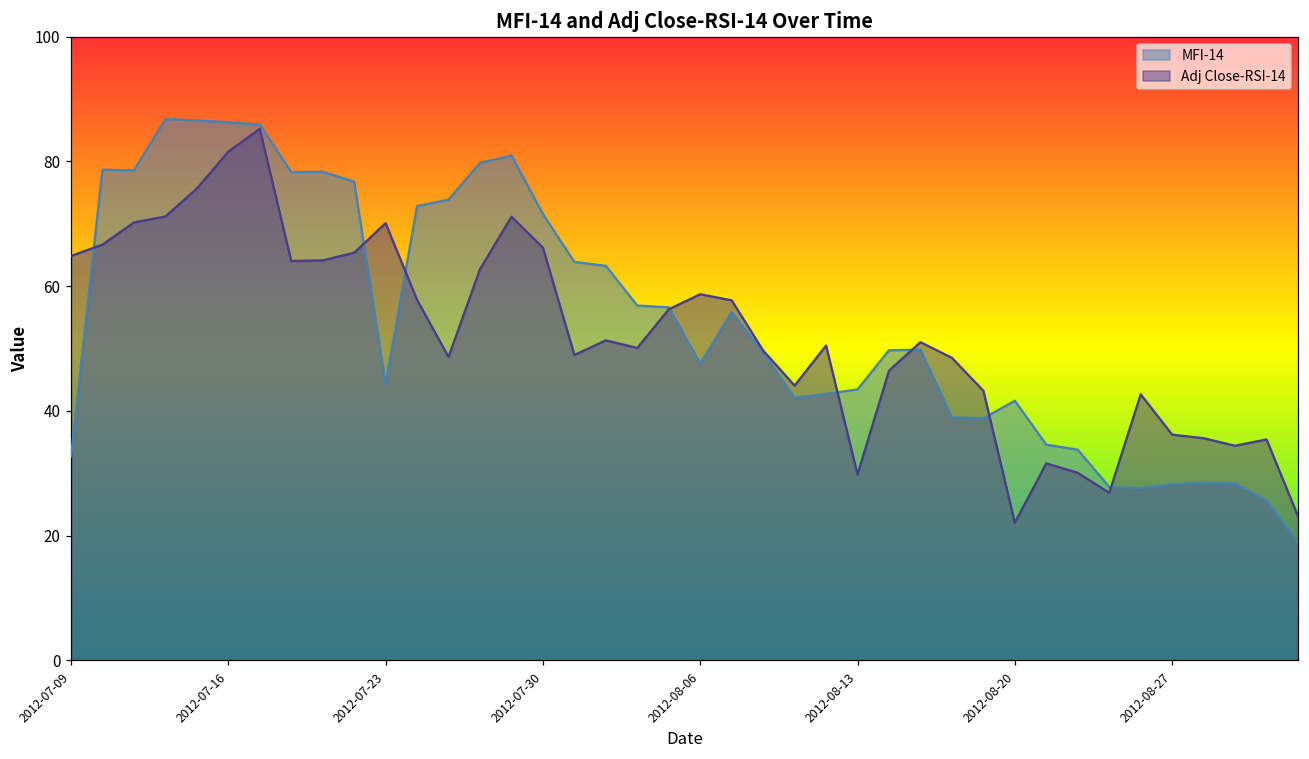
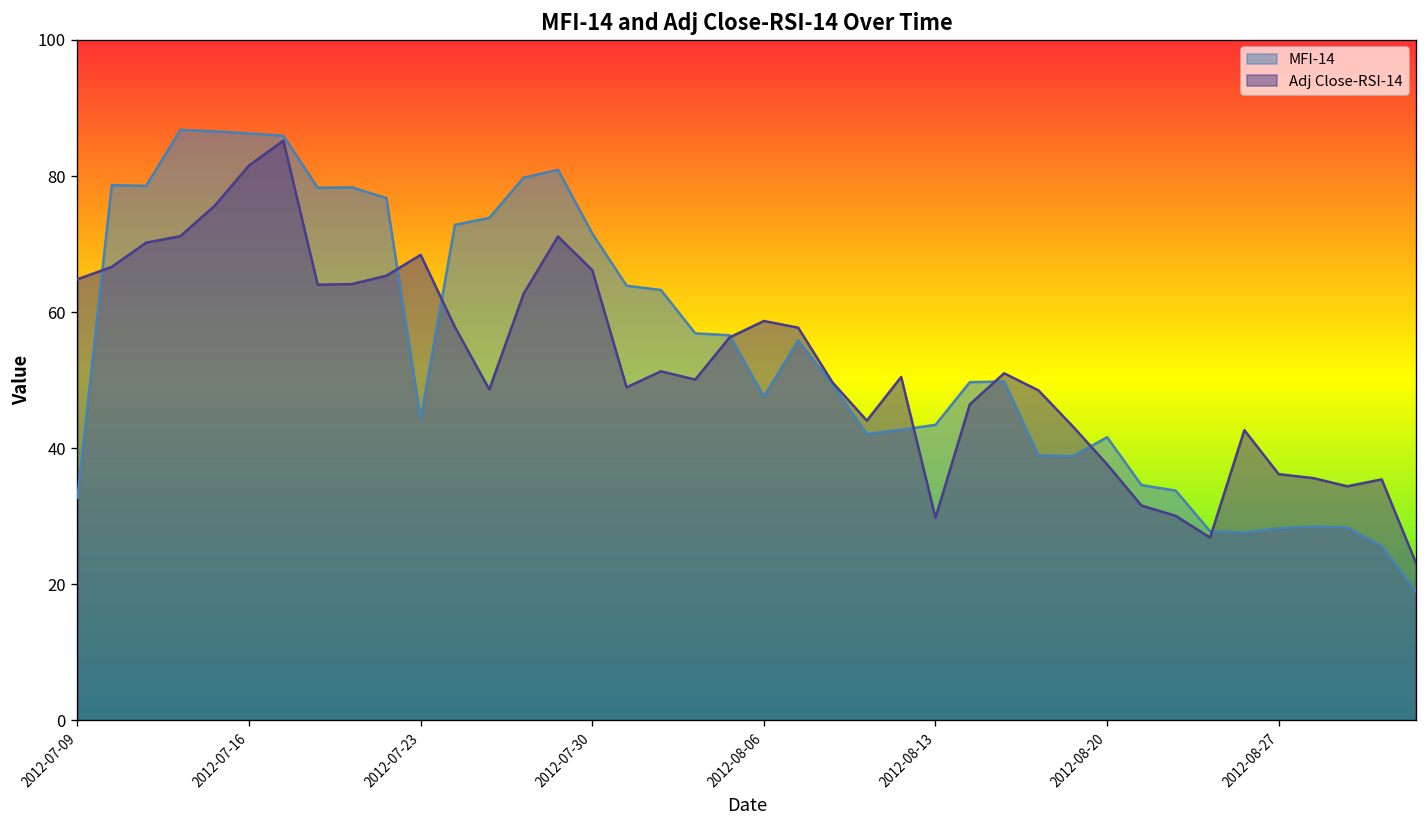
Adj Close-RSI-14, 2012-07-23: 70 -> 68
Adj Close-RSI-14, 2012-08-20: 22 -> 38
